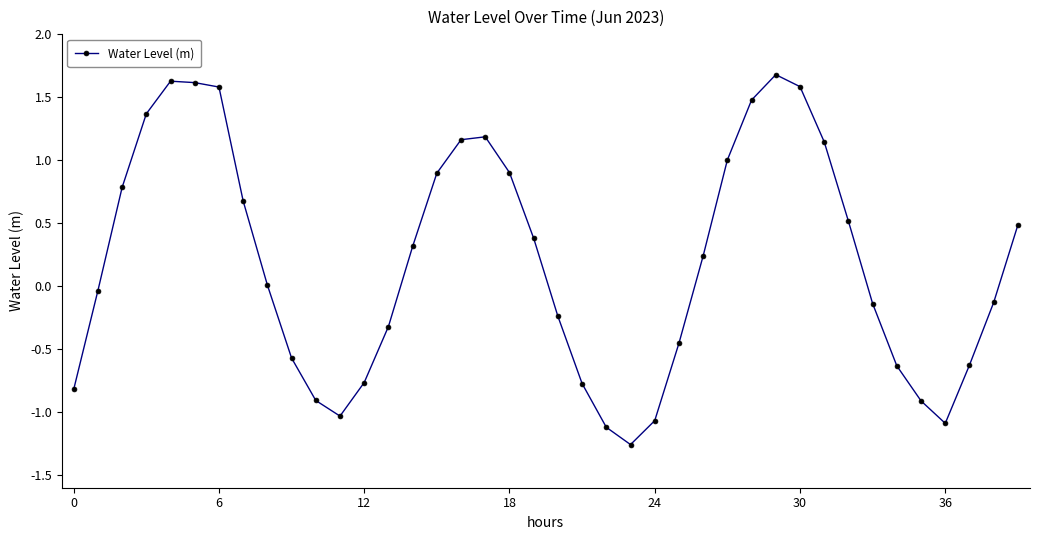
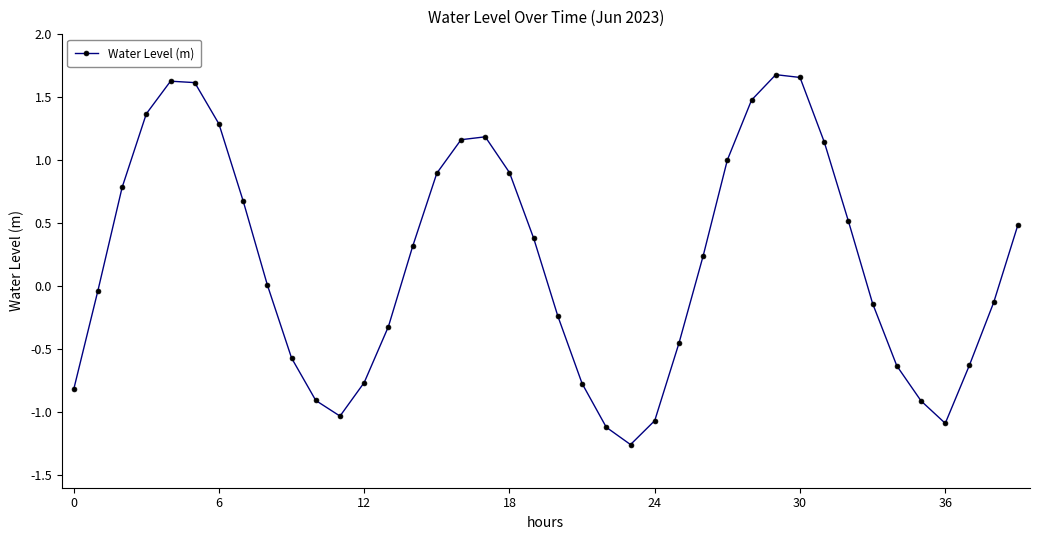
6: 1.58 -> 1.29
30: 1.58 -> 1.66
